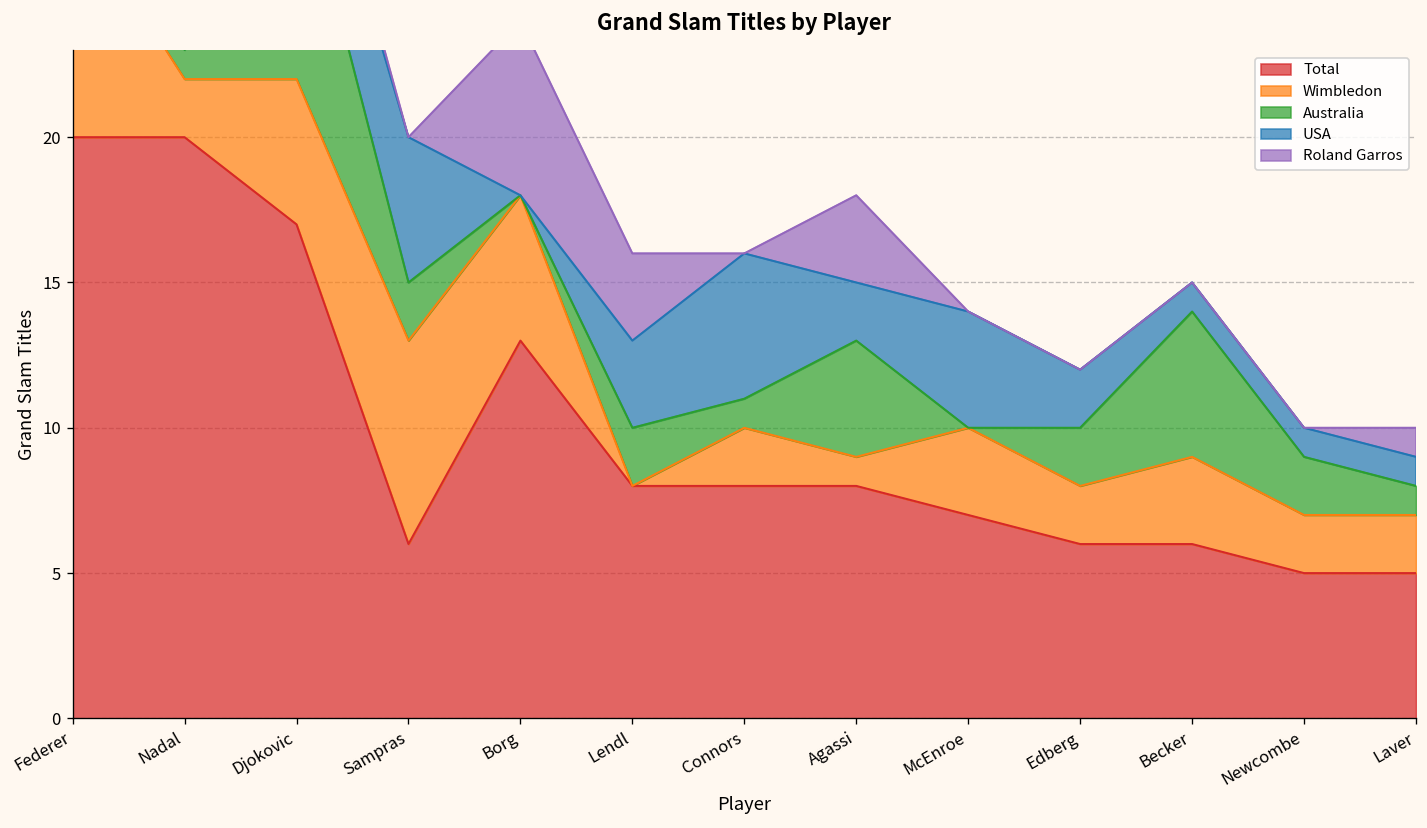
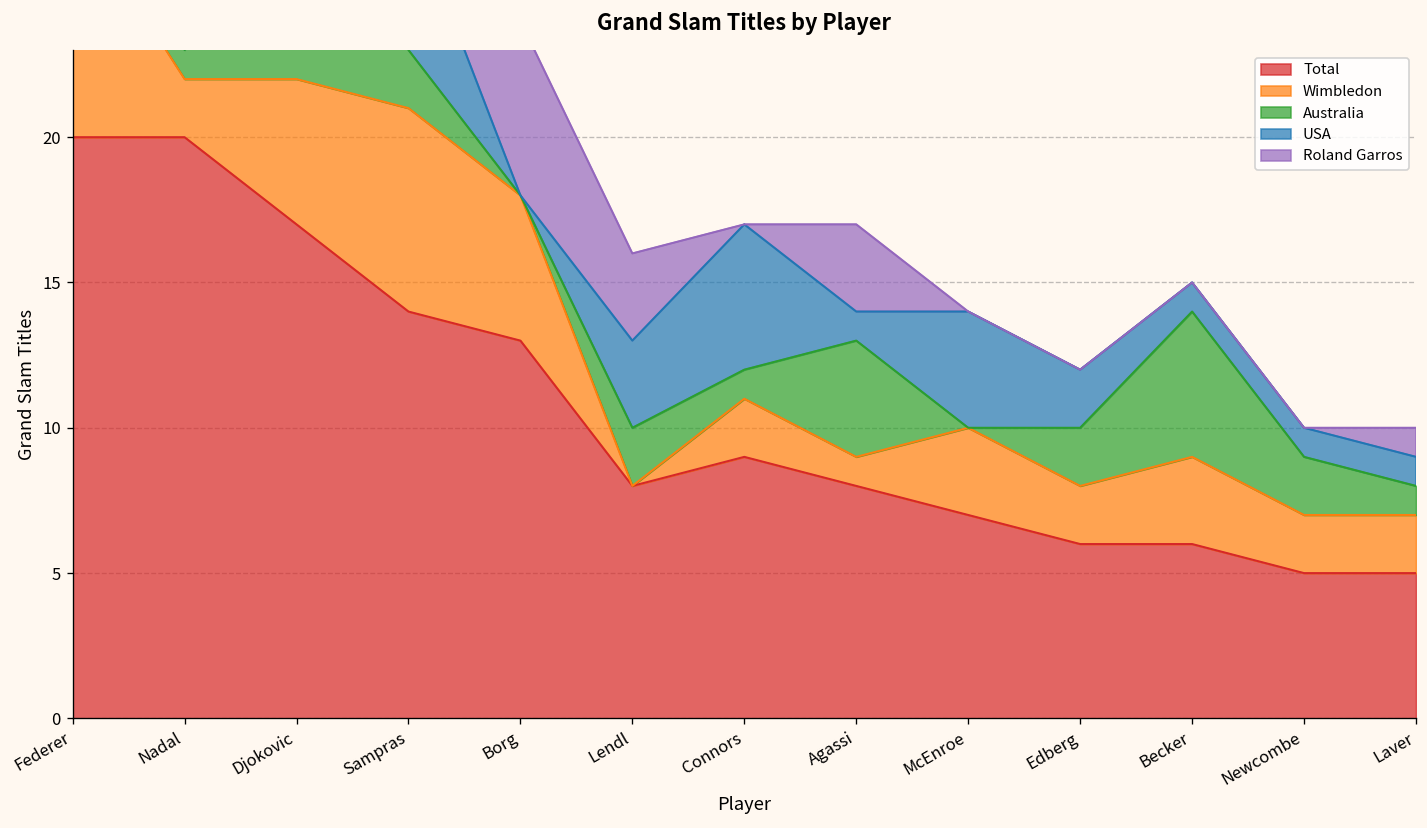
Total, Sampras: 6 -> 14
Total, Connors: 8 -> 9
USA, Agassi: 2 -> 1
